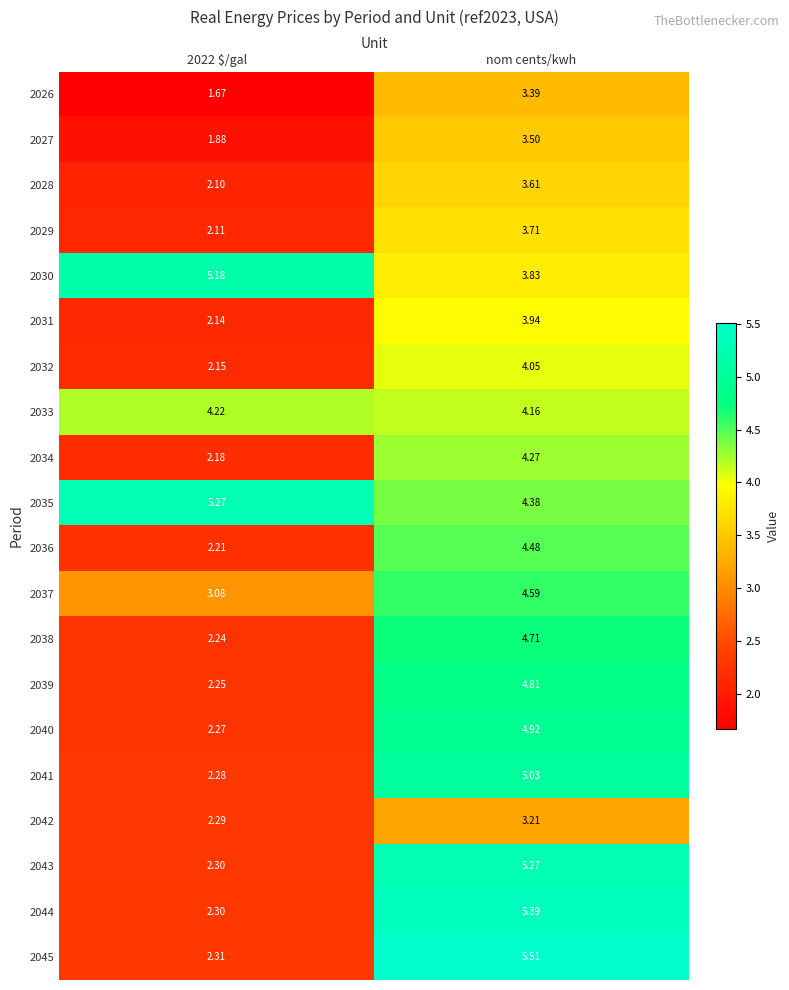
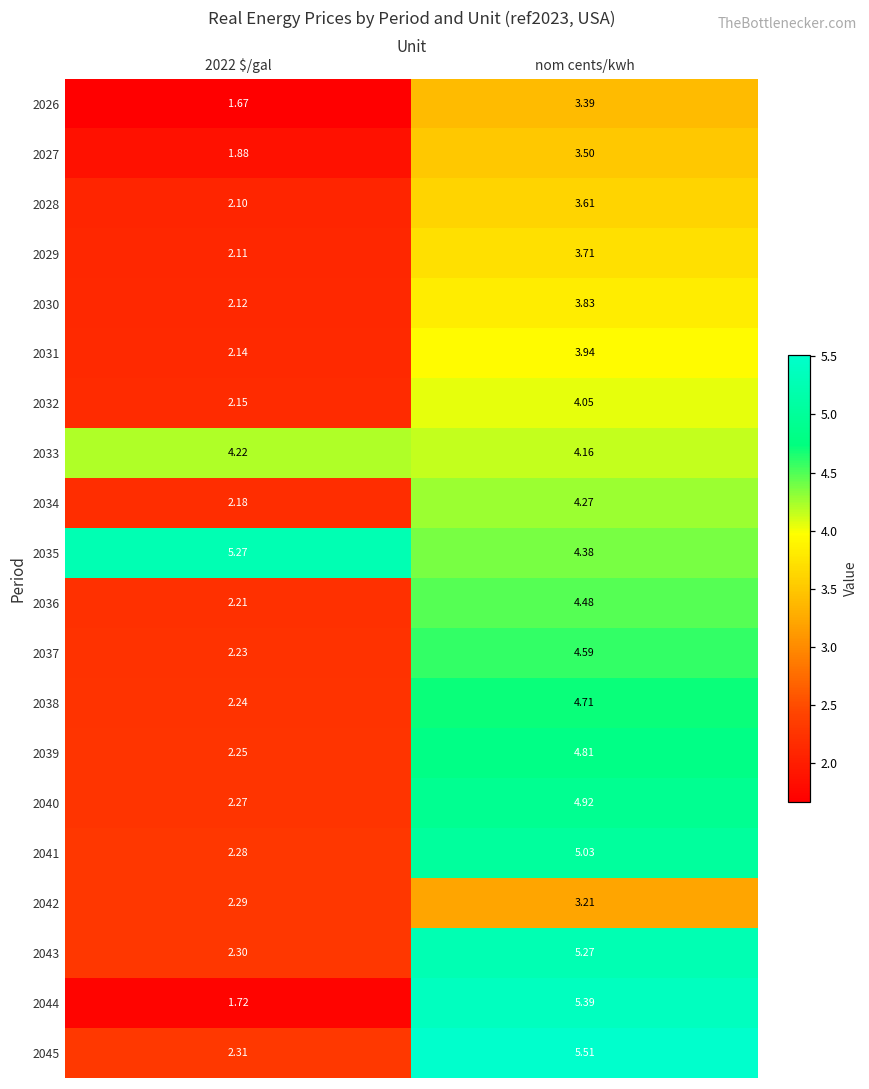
2030, 2022 $/gal: 5.18 -> 2.12
2037, 2022 $/gal: 3.08 -> 2.23
2044, 2022 $/gal: 2.30 -> 1.72
